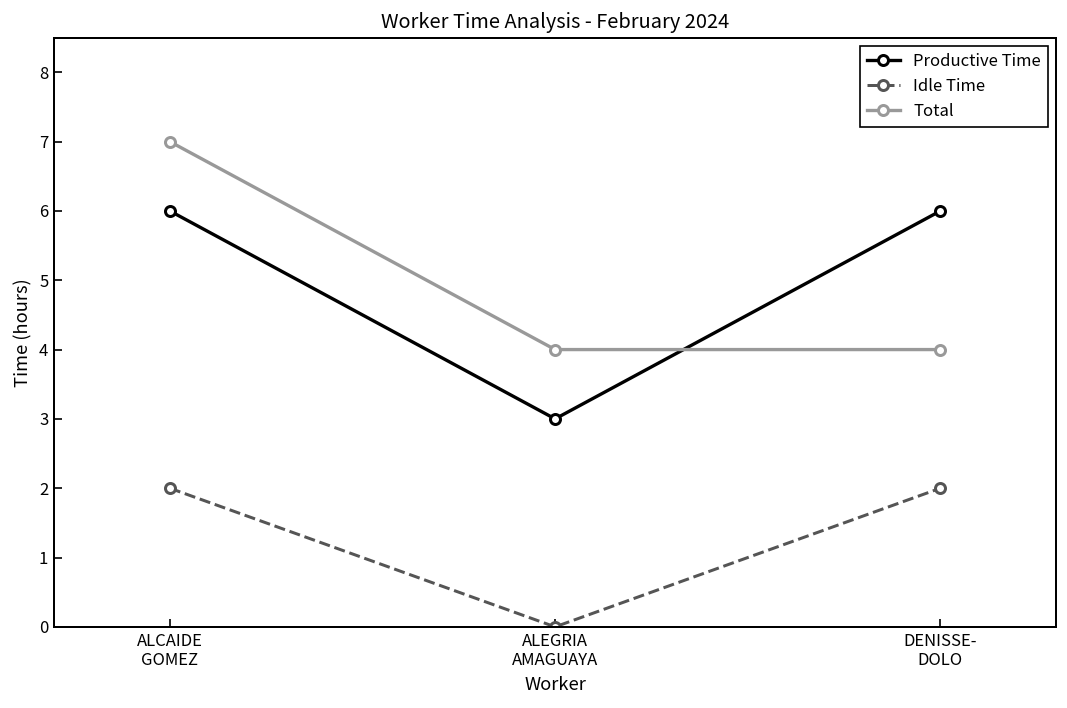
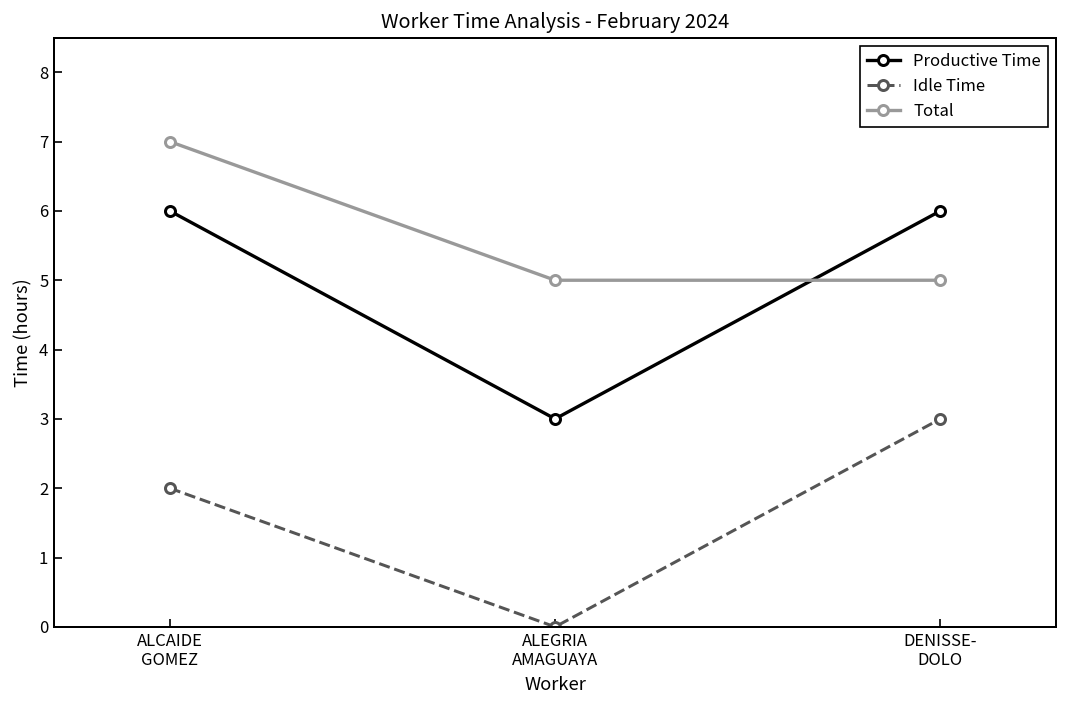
Total, ALEGRIA AMAGUAYA: 4 -> 5
Idle Time, DENISSE- DOLO: 2 -> 3
Total, DENISSE- DOLO: 4 -> 5
